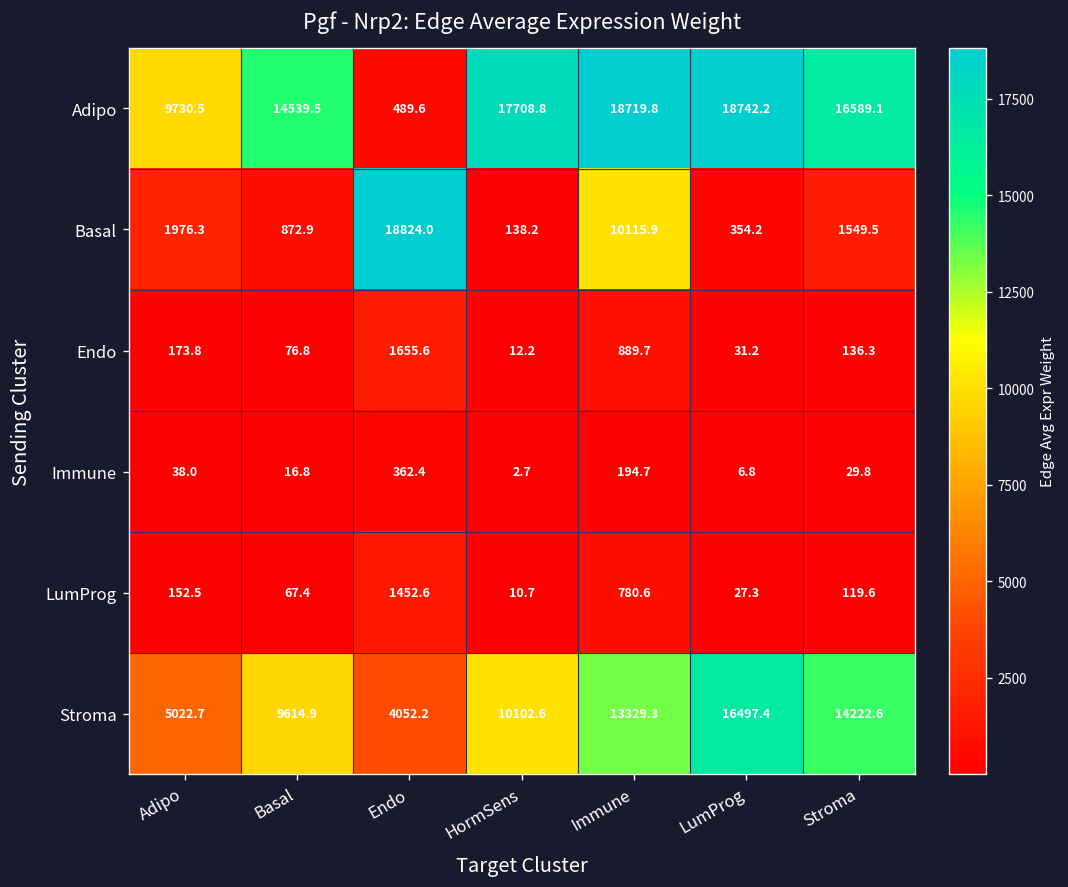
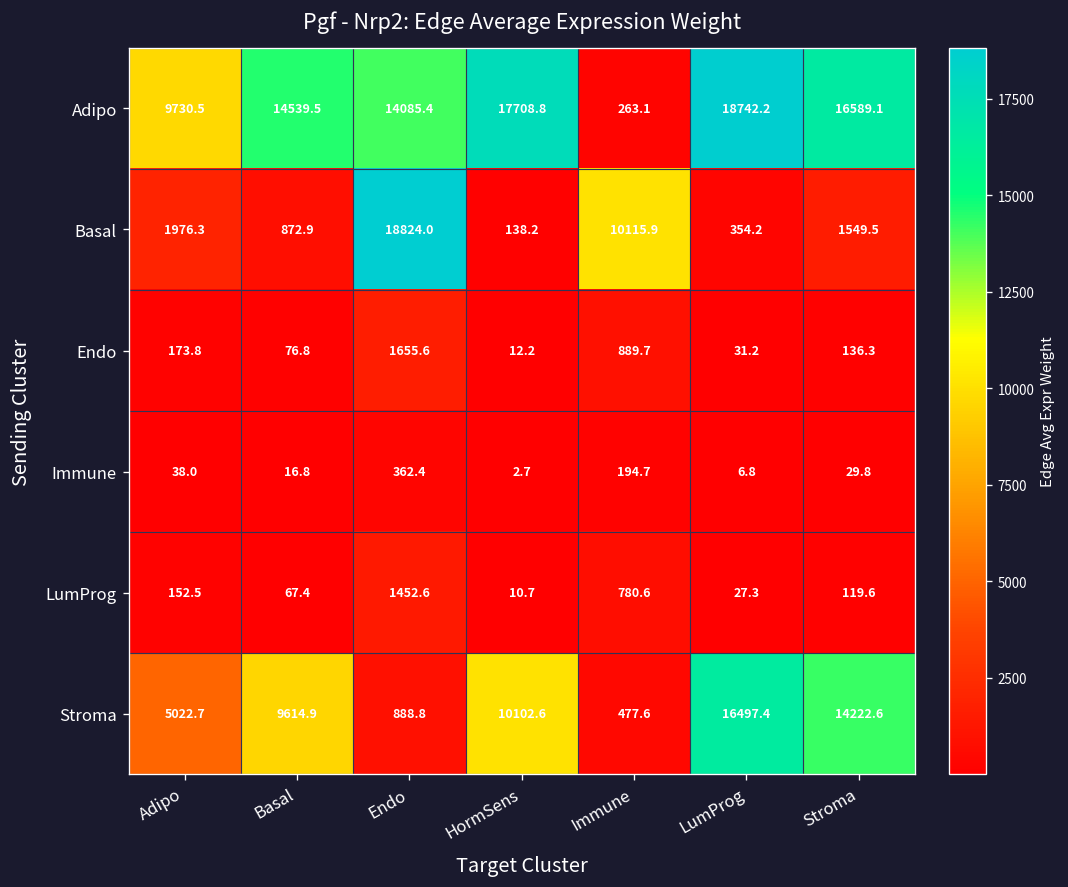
Adipo, Endo: 489.6 -> 14085.4
Adipo, Immune: 18719.8 -> 263.1
Stroma, Endo: 4052.2 -> 888.8
Stroma, Immune: 13329.3 -> 477.6
